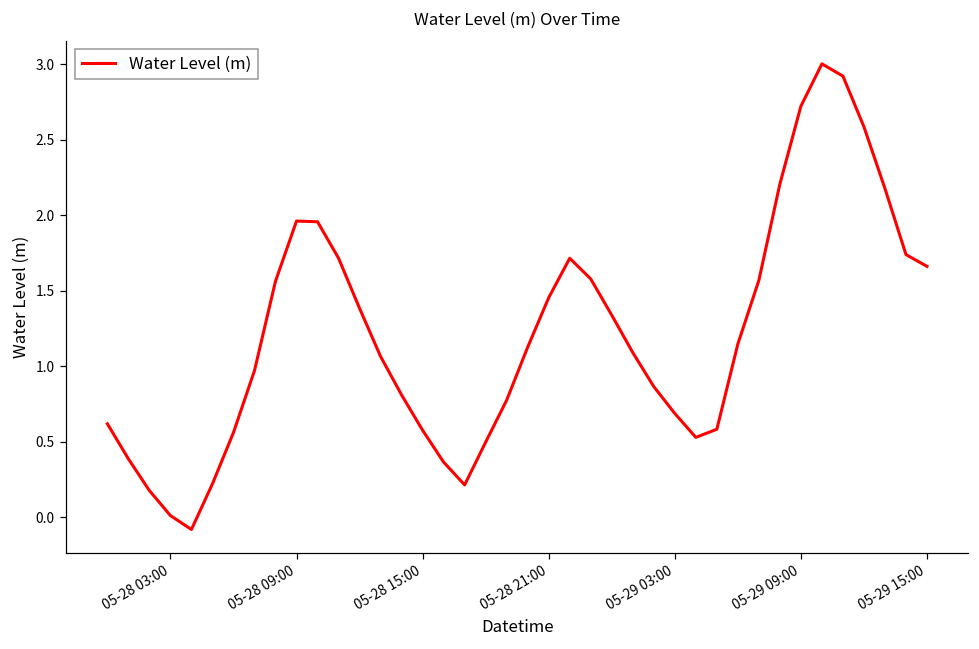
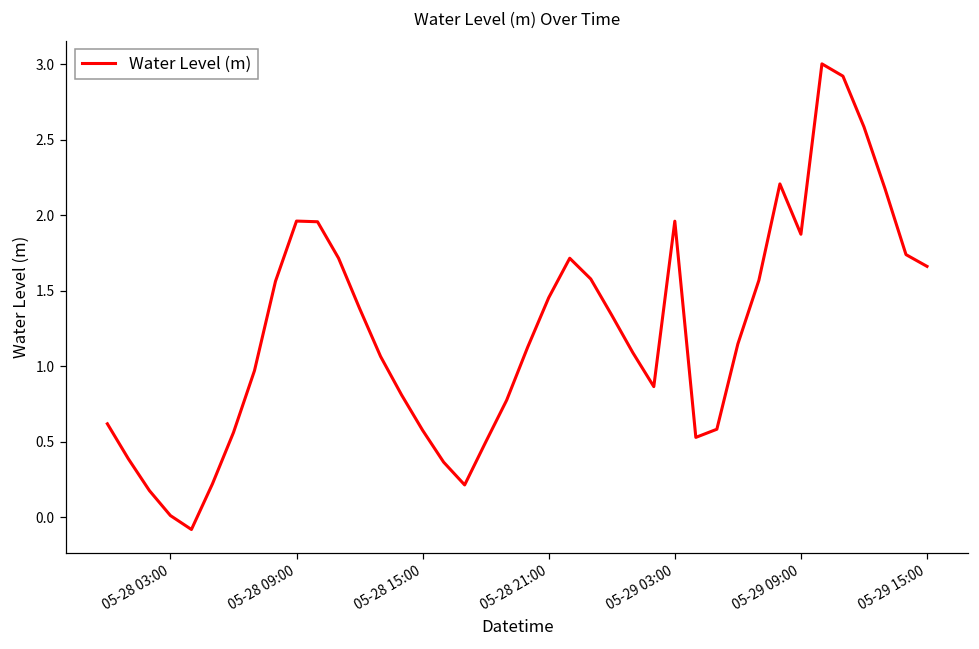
05-29 03:00: 0.69 -> 1.96
05-29 09:00: 2.72 -> 1.87
